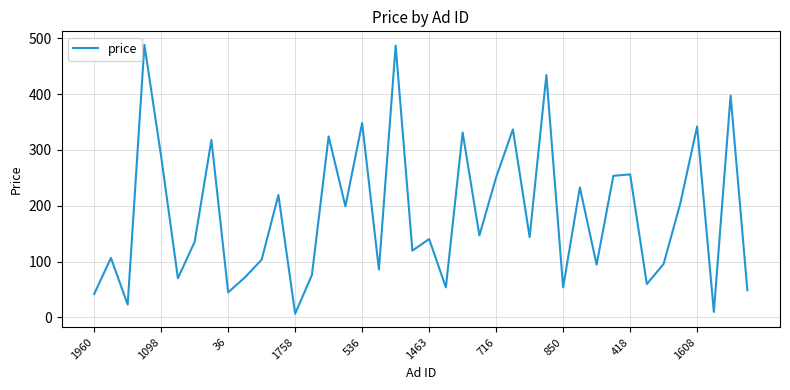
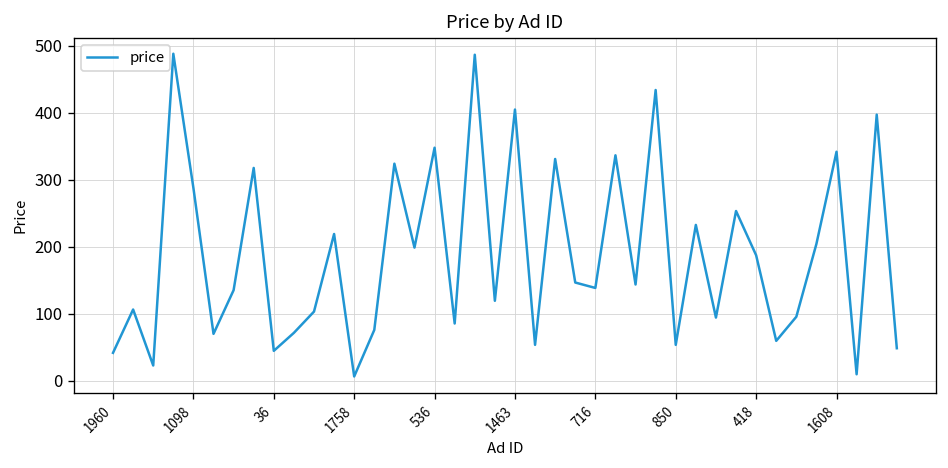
1463: 140 -> 400
716: 250 -> 140
418: 260 -> 190
